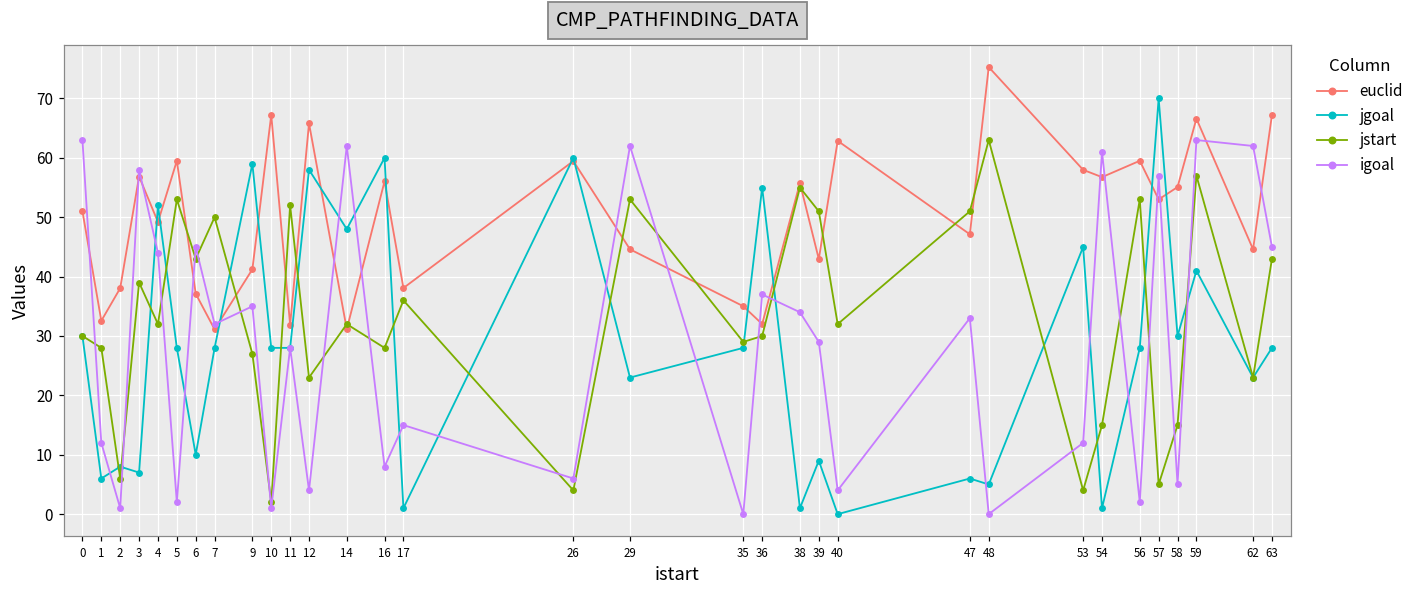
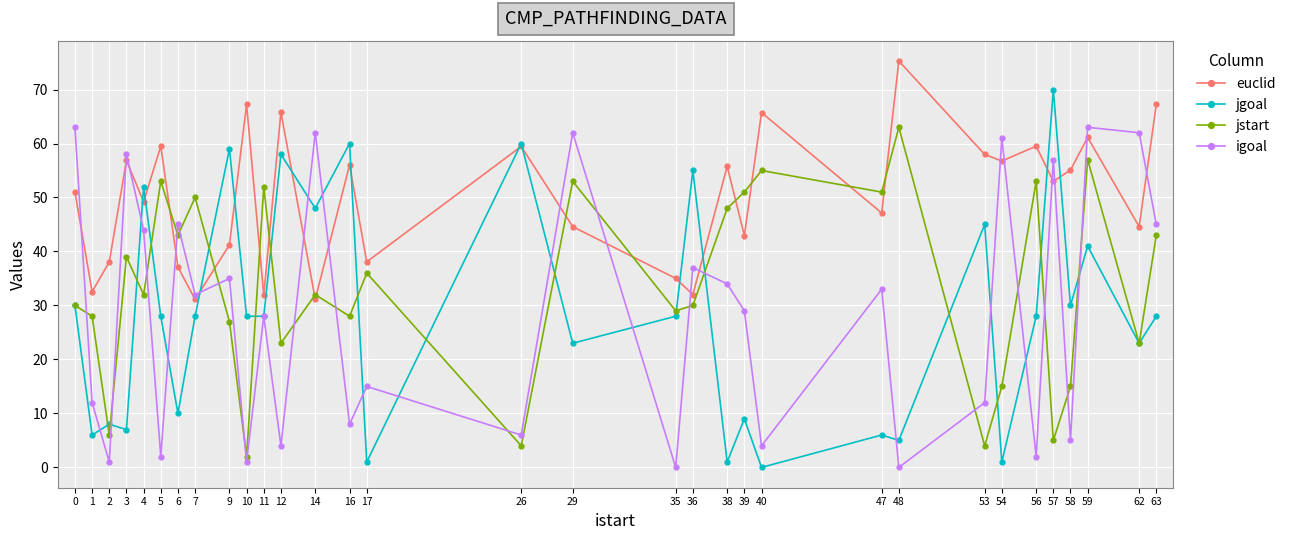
jstart, 38: 55 -> 48
euclid, 40: 63 -> 66
jstart, 40: 32 -> 55
euclid, 59: 67 -> 61
